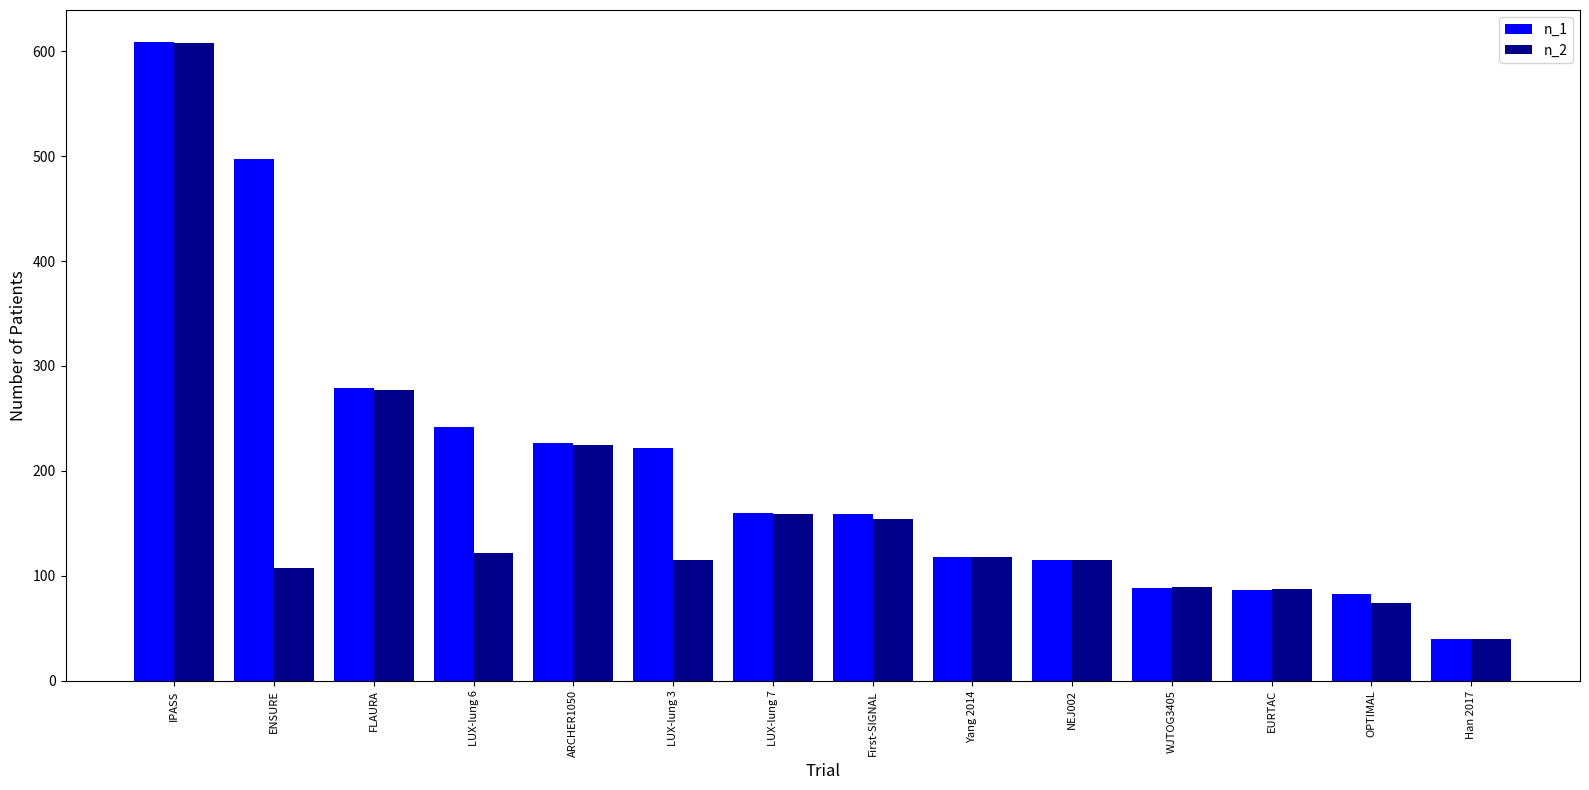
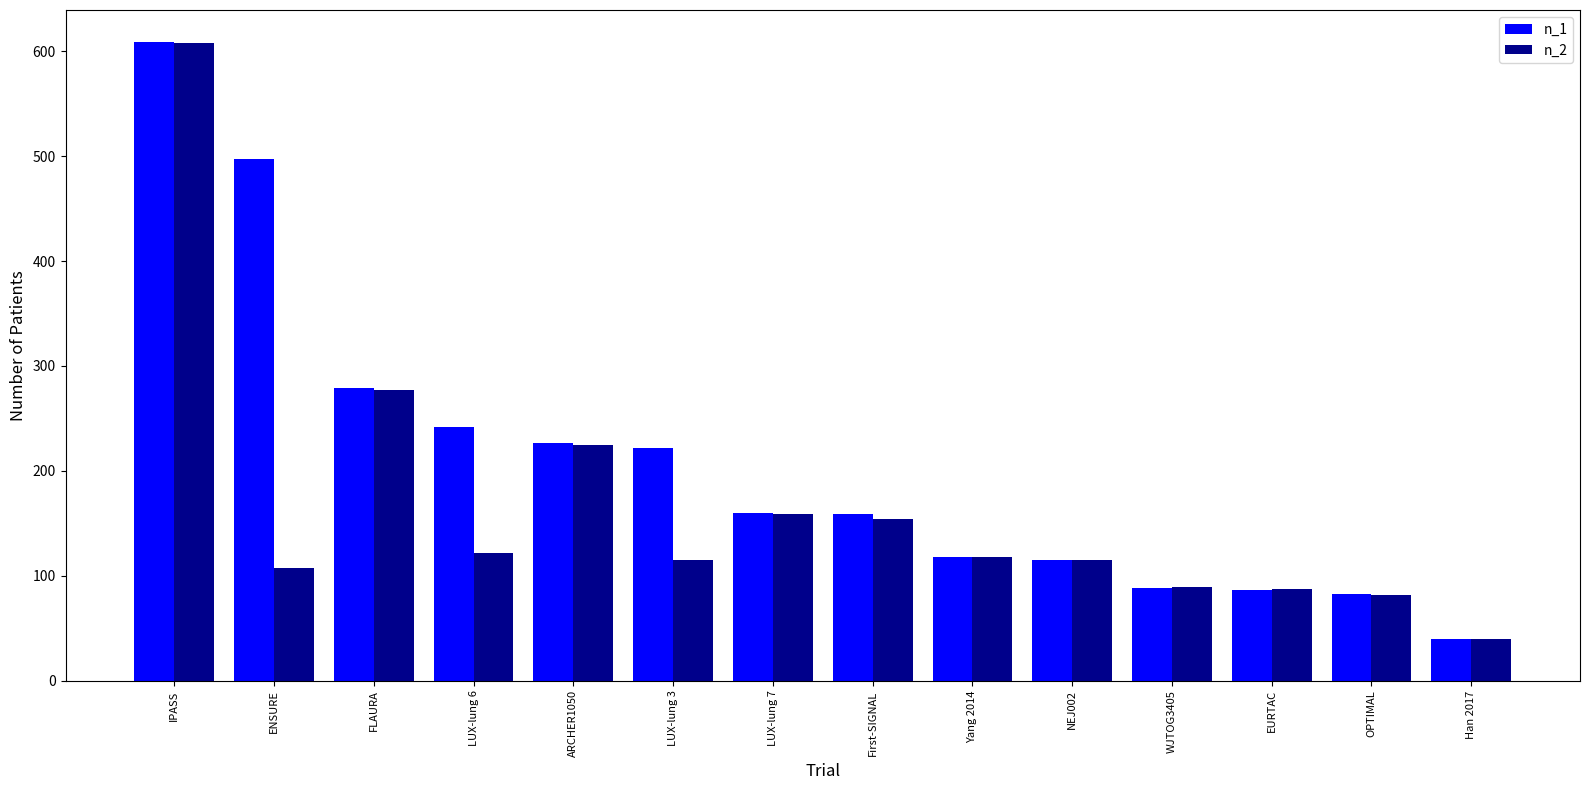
n_2, OPTIMAL: 74 -> 82
